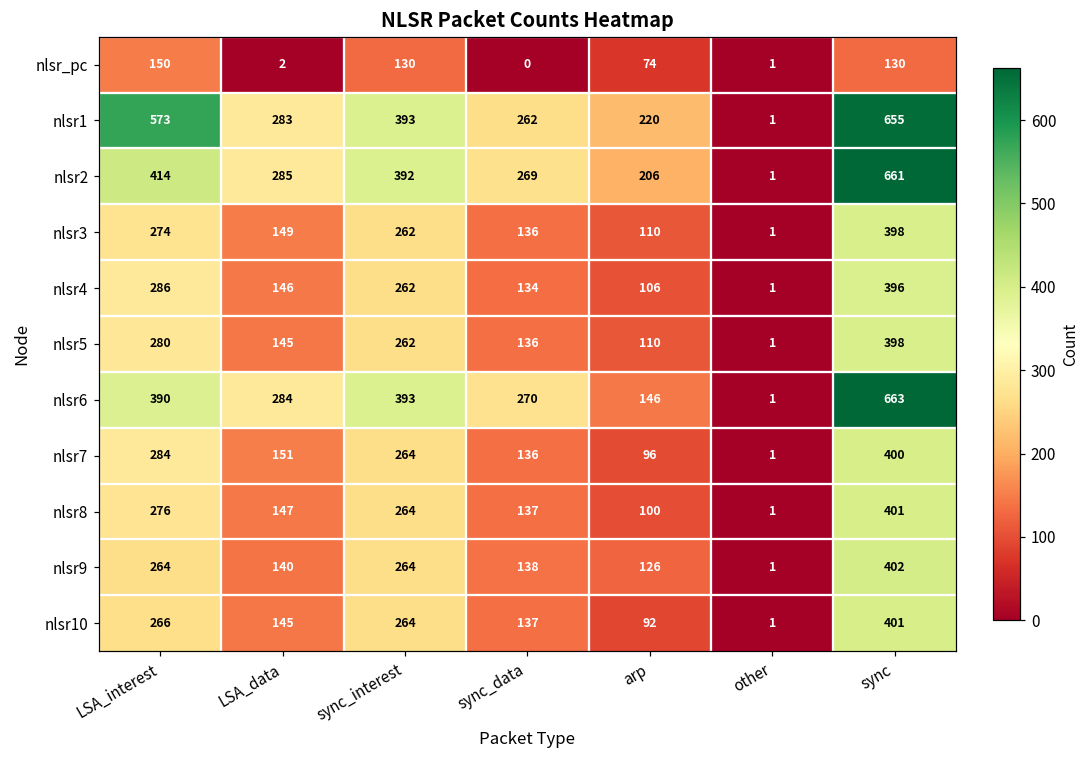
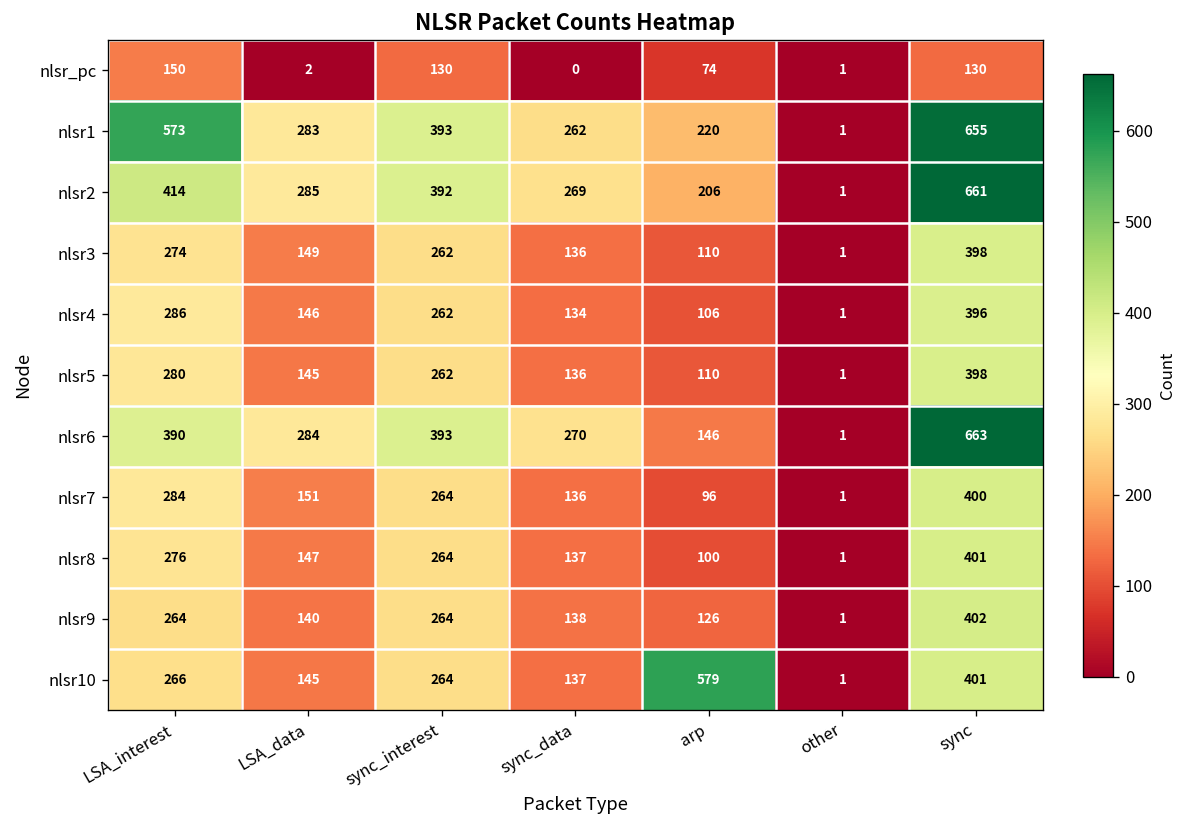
nlsr10, arp: 92 -> 579
